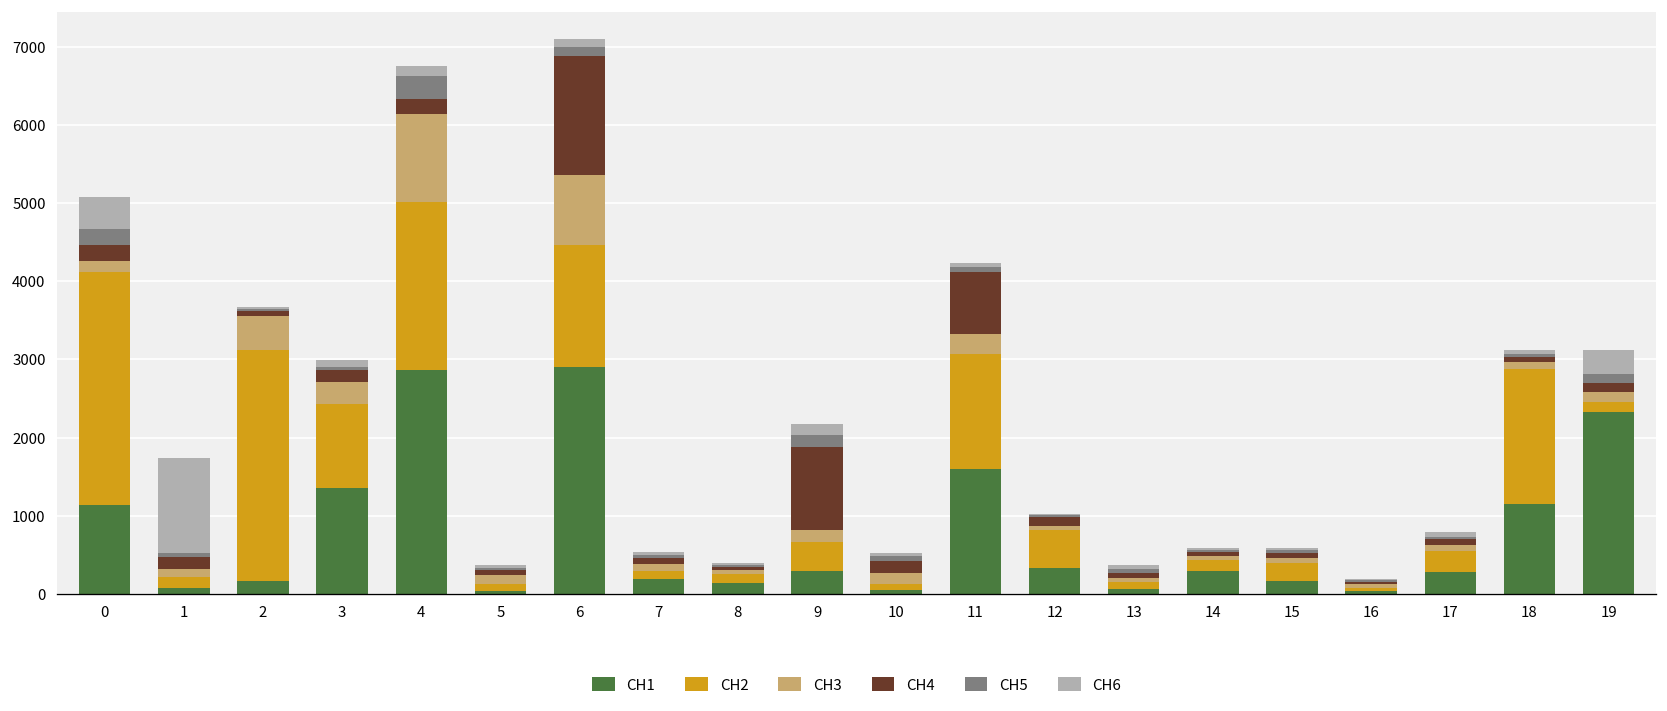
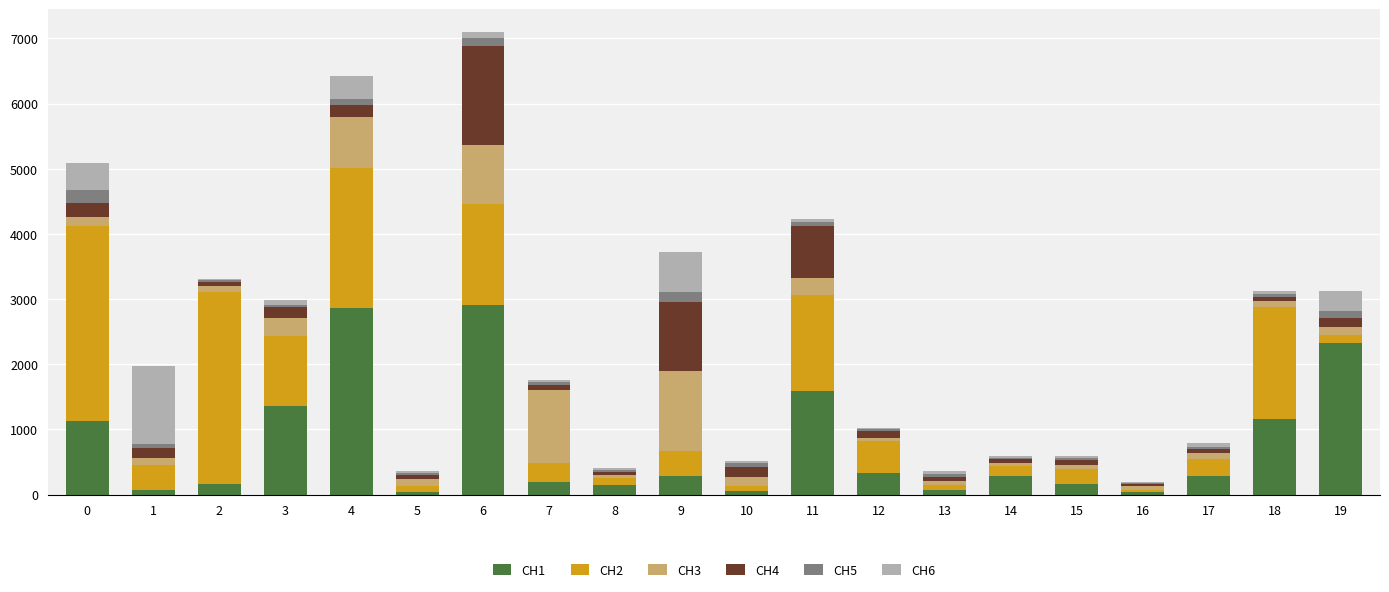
CH2, 1: 100 -> 400
CH3, 2: 400 -> 100
CH3, 4: 1100 -> 800
CH5, 4: 300 -> 100
CH6, 4: 100 -> 400
CH2, 7: 100 -> 300
CH3, 7: 100 -> 1100
CH3, 9: 100 -> 1200
CH6, 9: 100 -> 600
